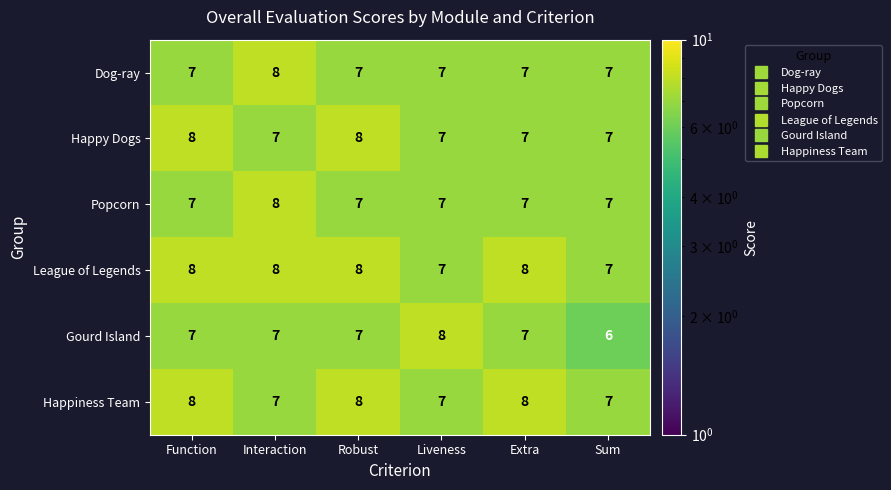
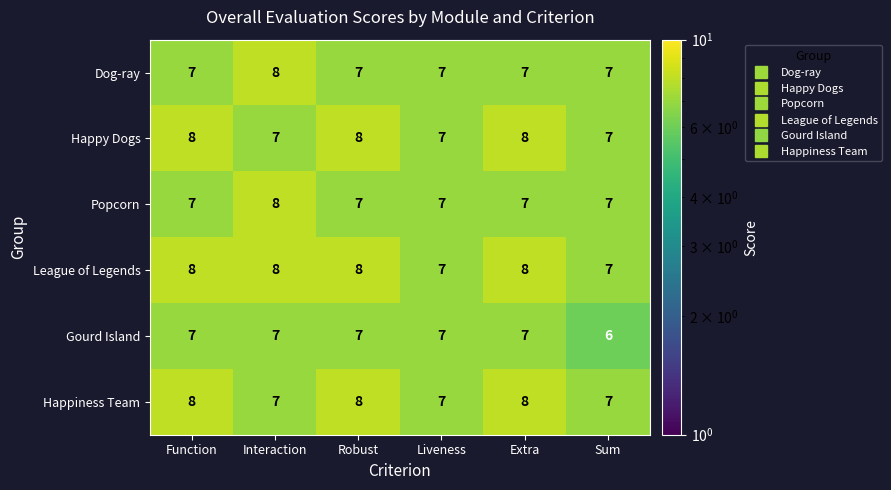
Happy Dogs, Extra: 7 -> 8
Gourd Island, Liveness: 8 -> 7
